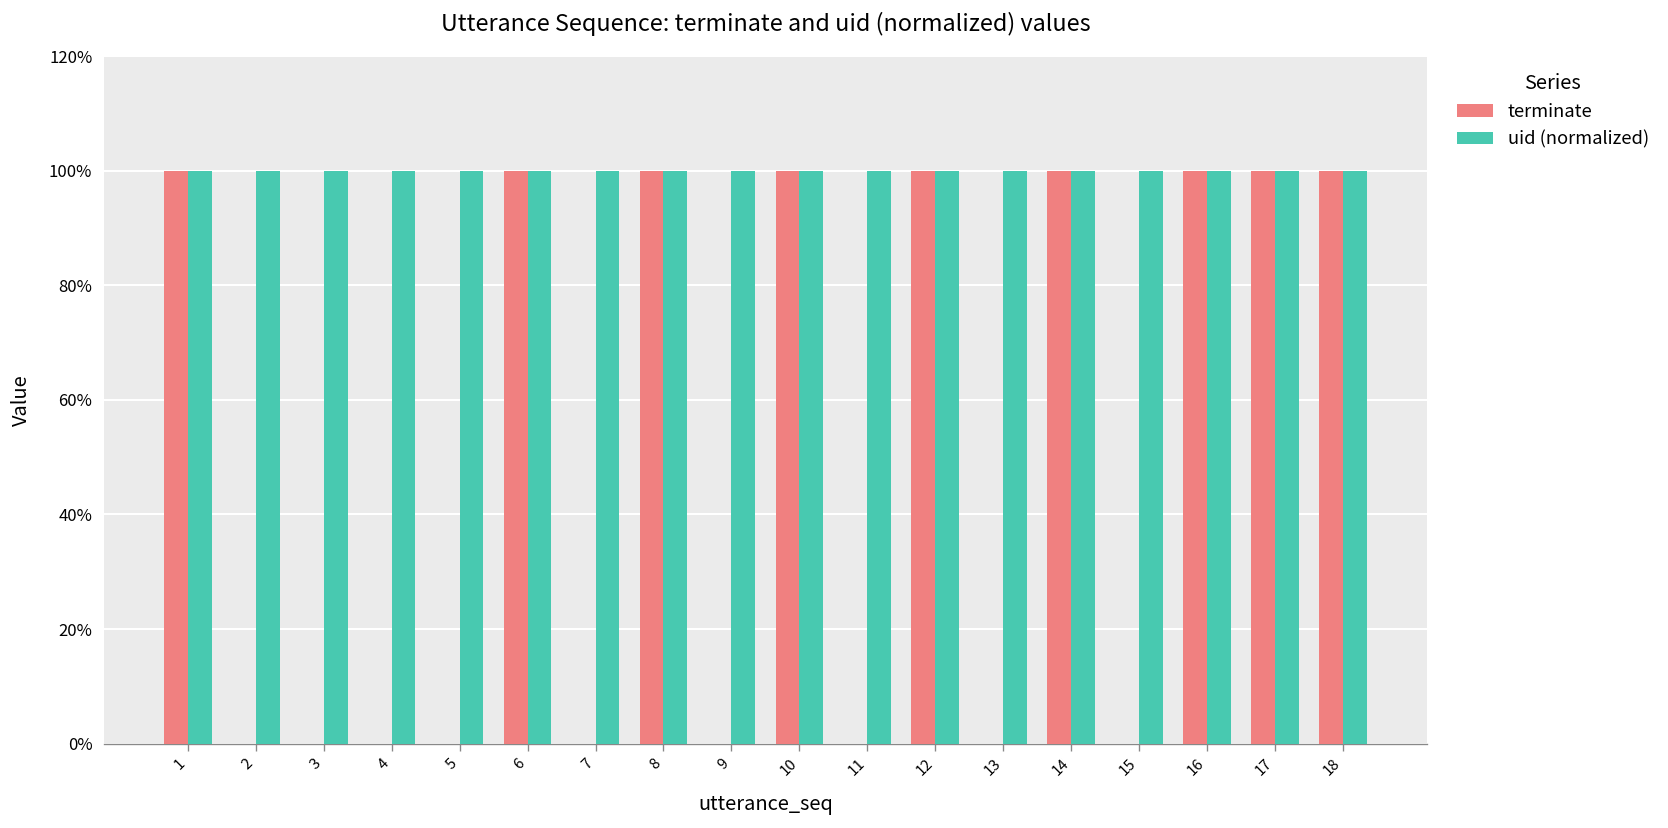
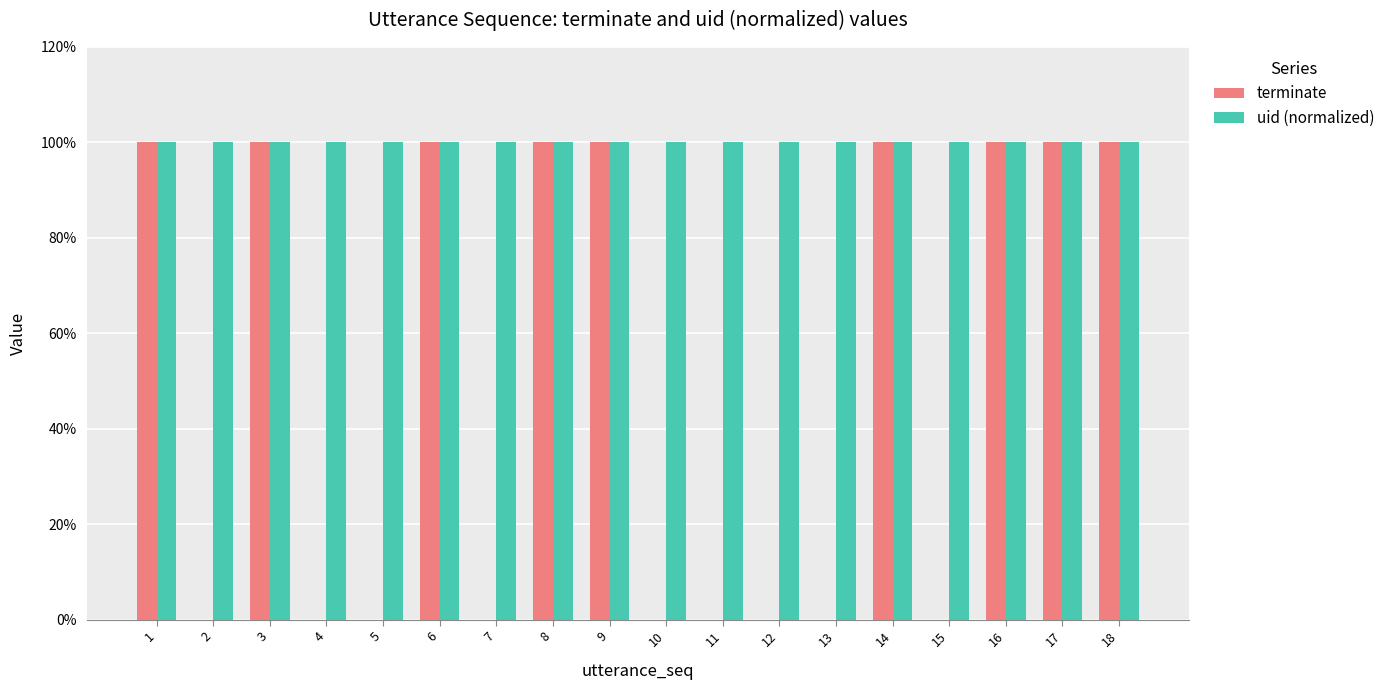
terminate, 3: 0% -> 100%
terminate, 9: 0% -> 100%
terminate, 10: 100% -> 0%
terminate, 12: 100% -> 0%
